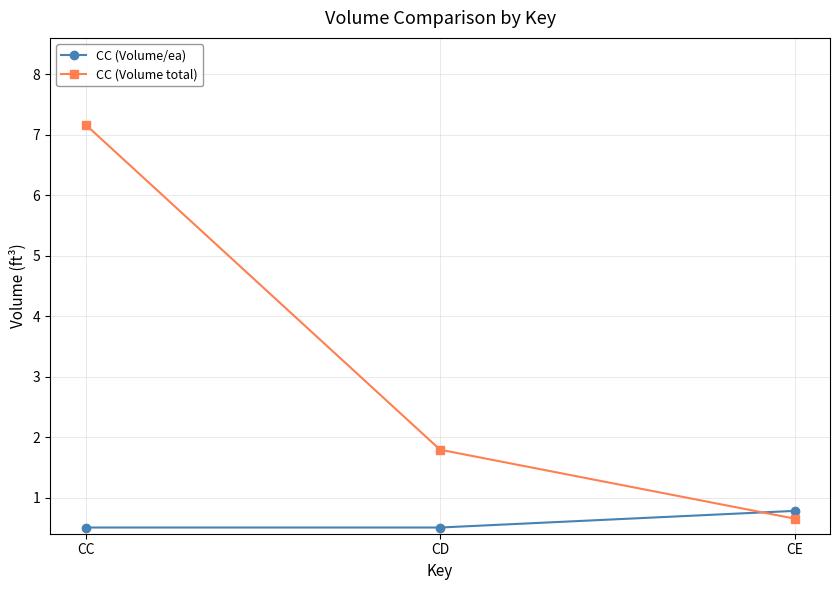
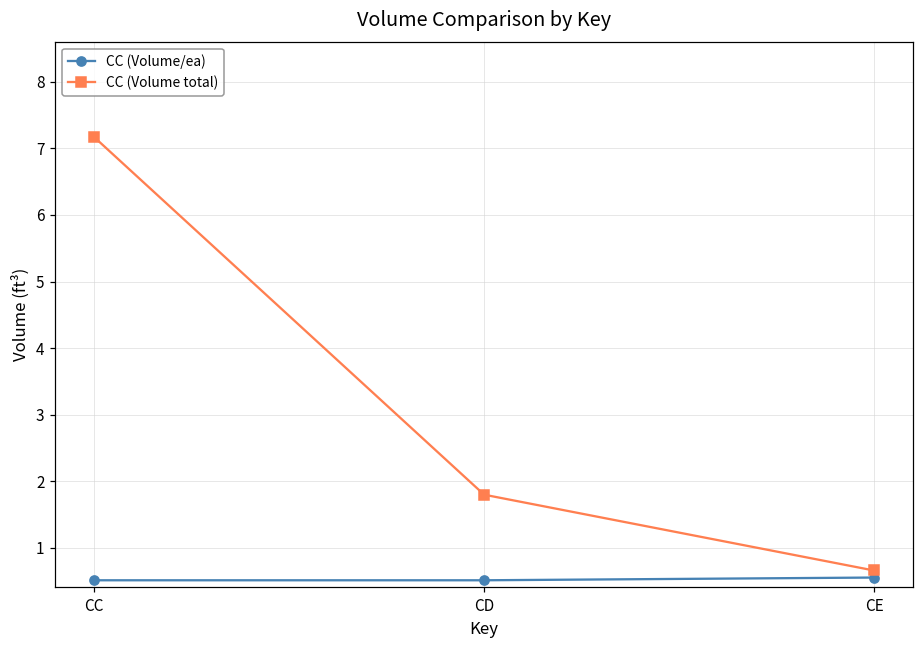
CC (Volume/ea), CE: 0.8 -> 0.6
